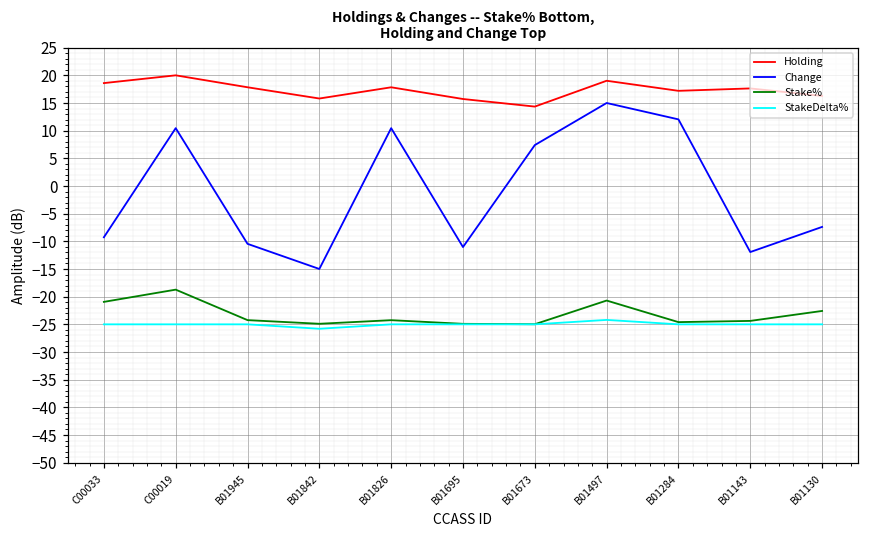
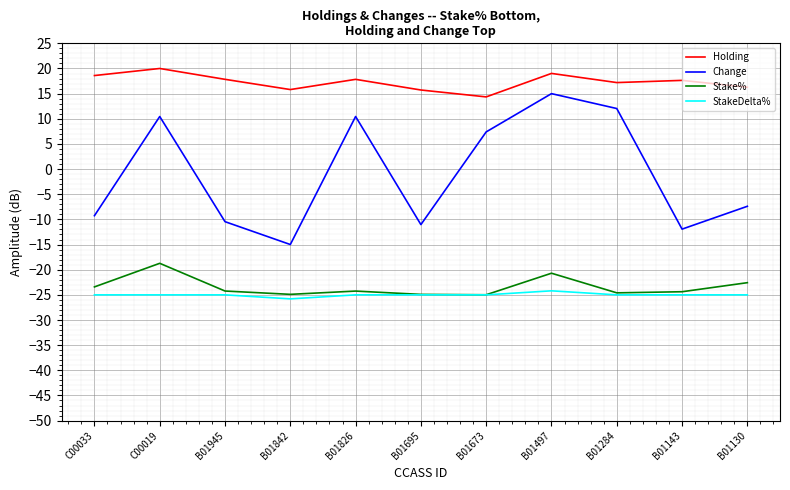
Stake%, C00033: -21 -> -23
